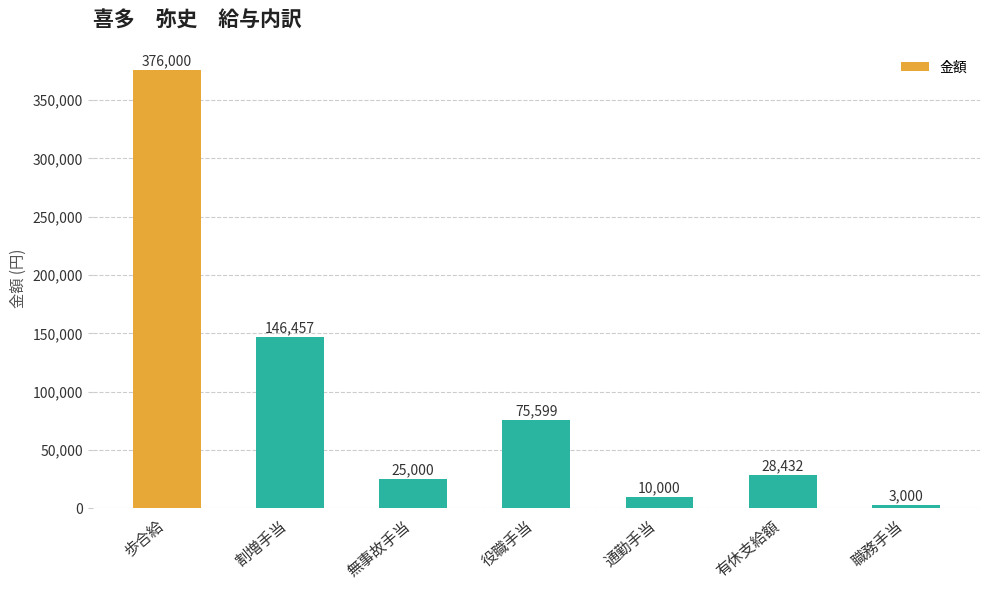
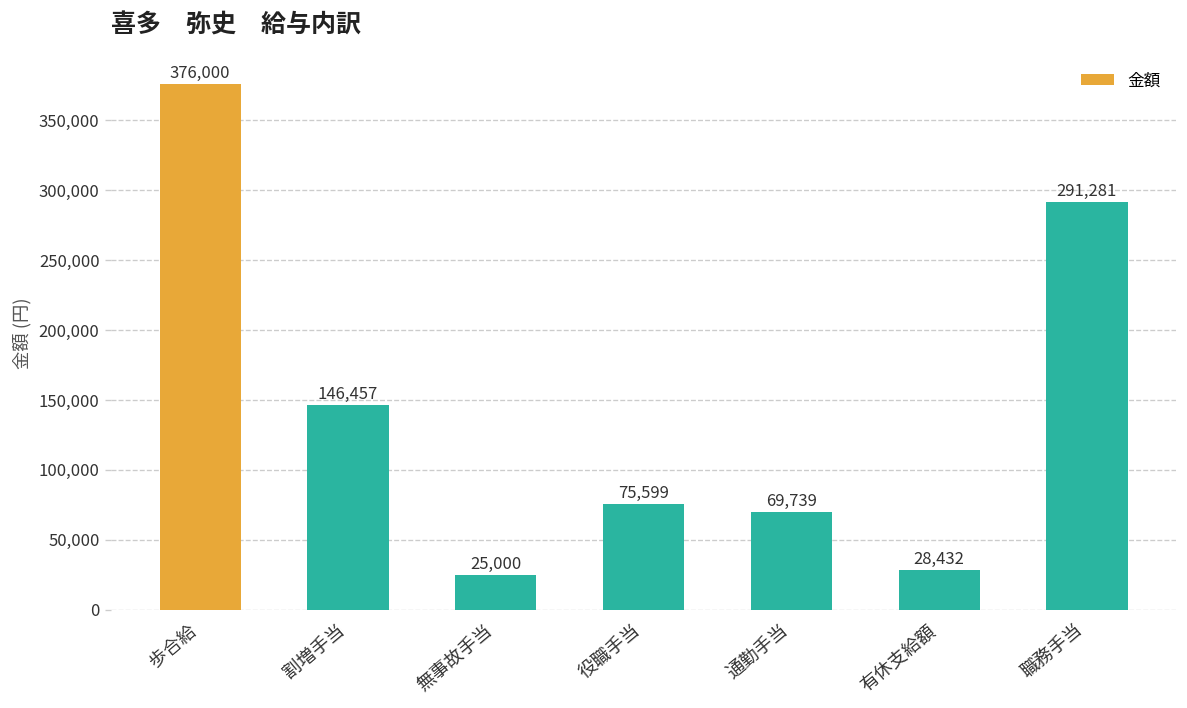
通勤手当: 10,000 -> 69,739
職務手当: 3,000 -> 291,281
